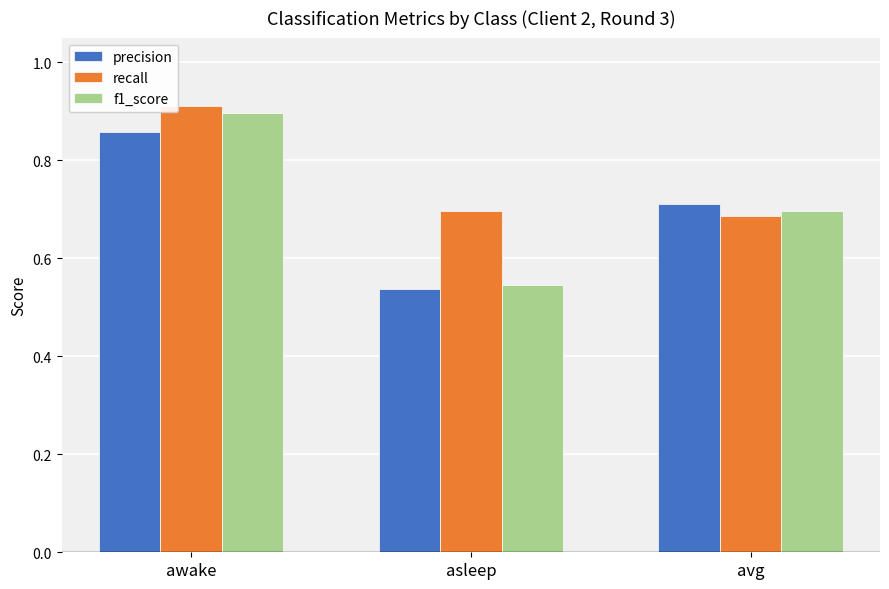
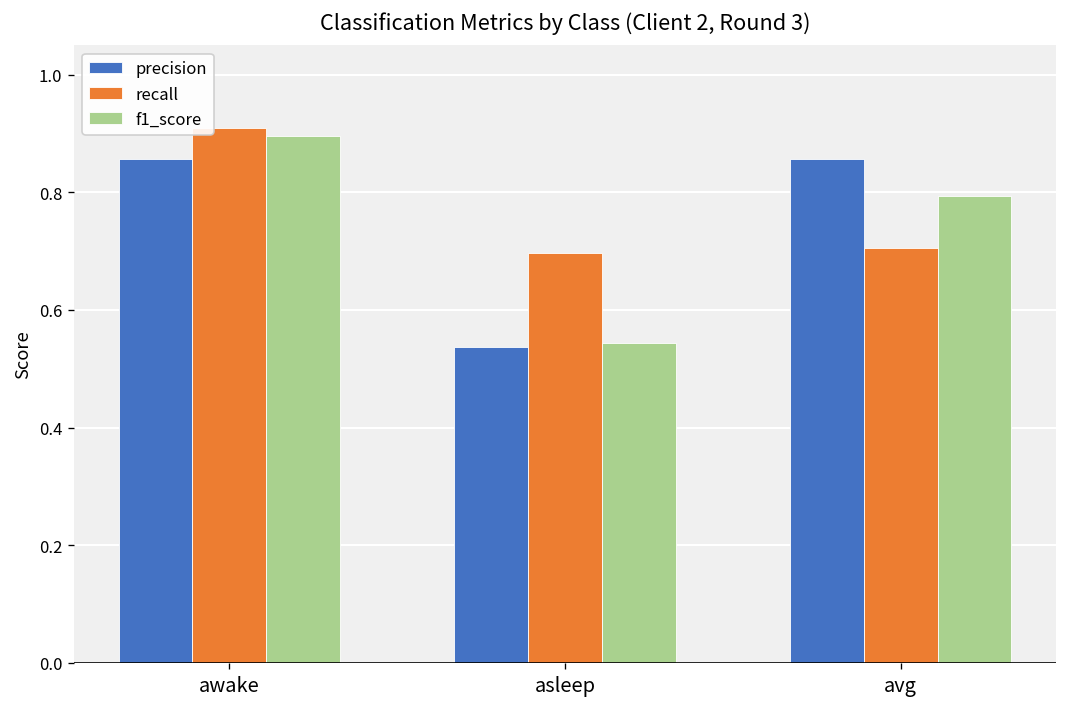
precision, avg: 0.71 -> 0.86
recall, avg: 0.69 -> 0.71
f1_score, avg: 0.70 -> 0.79
